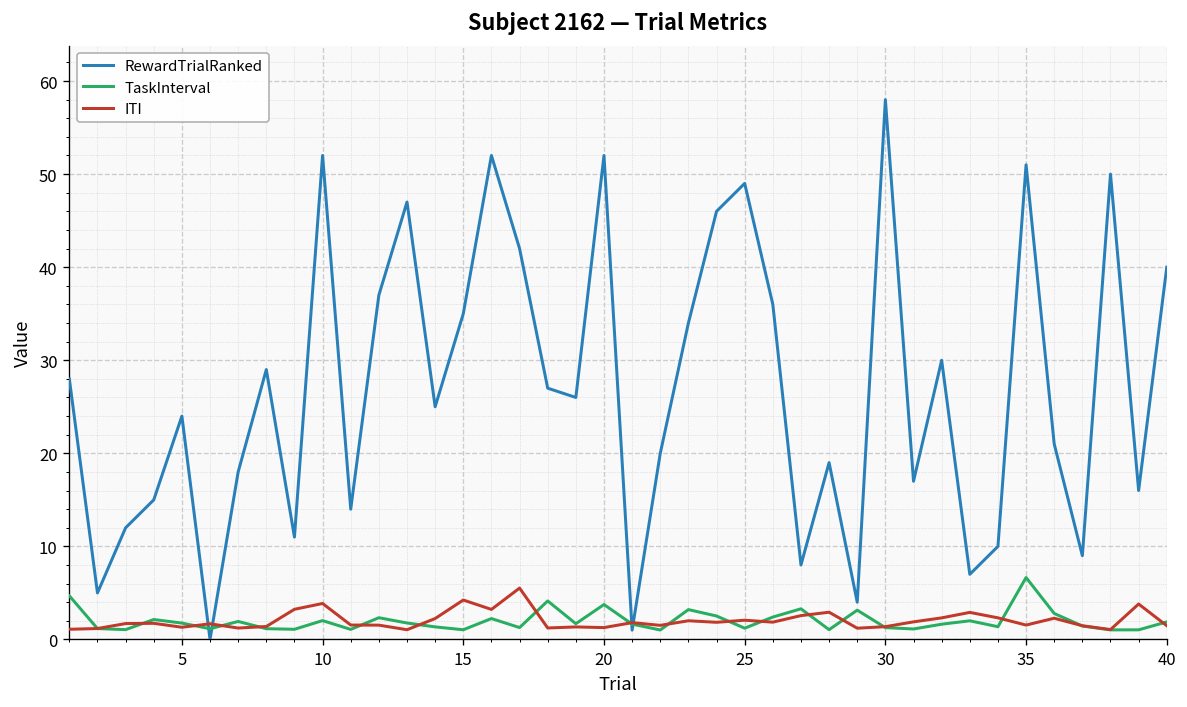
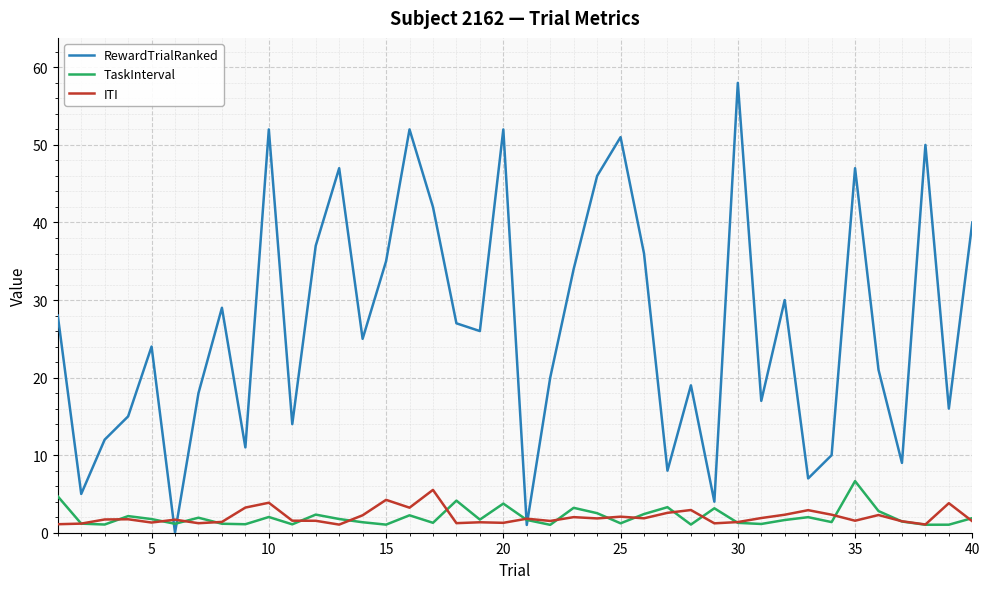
RewardTrialRanked, 25: 49 -> 51
RewardTrialRanked, 35: 51 -> 47
